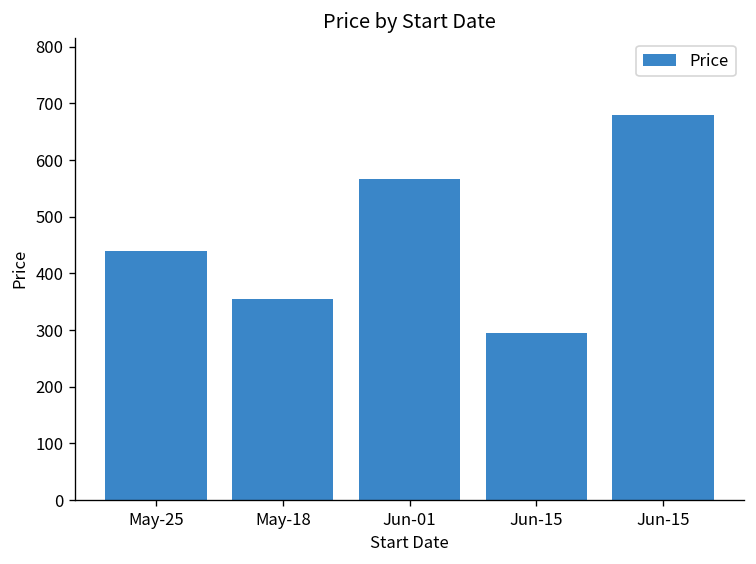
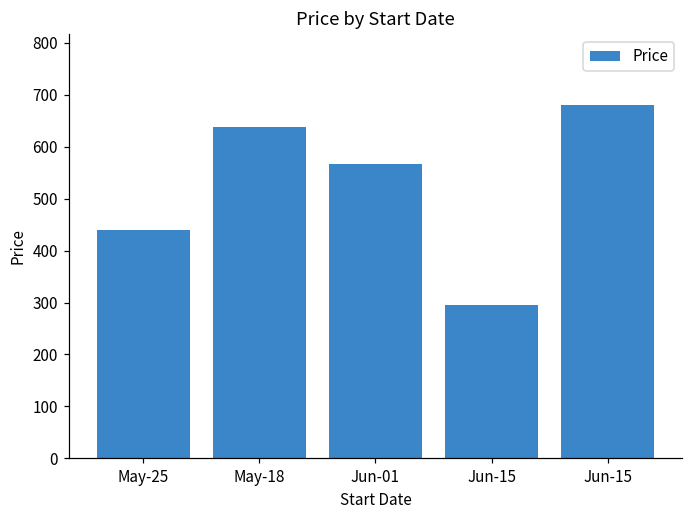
May-18: 350 -> 640
